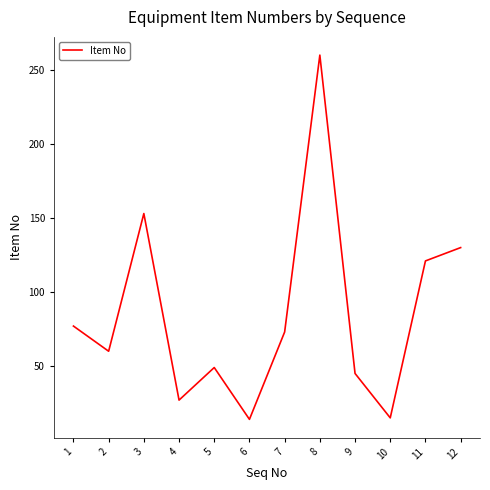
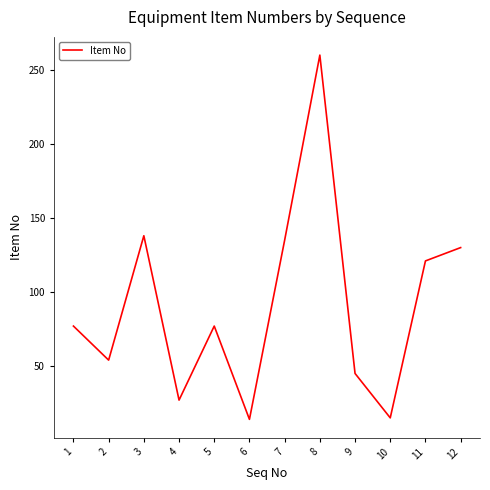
2: 60 -> 54
3: 153 -> 138
5: 49 -> 77
7: 73 -> 135
